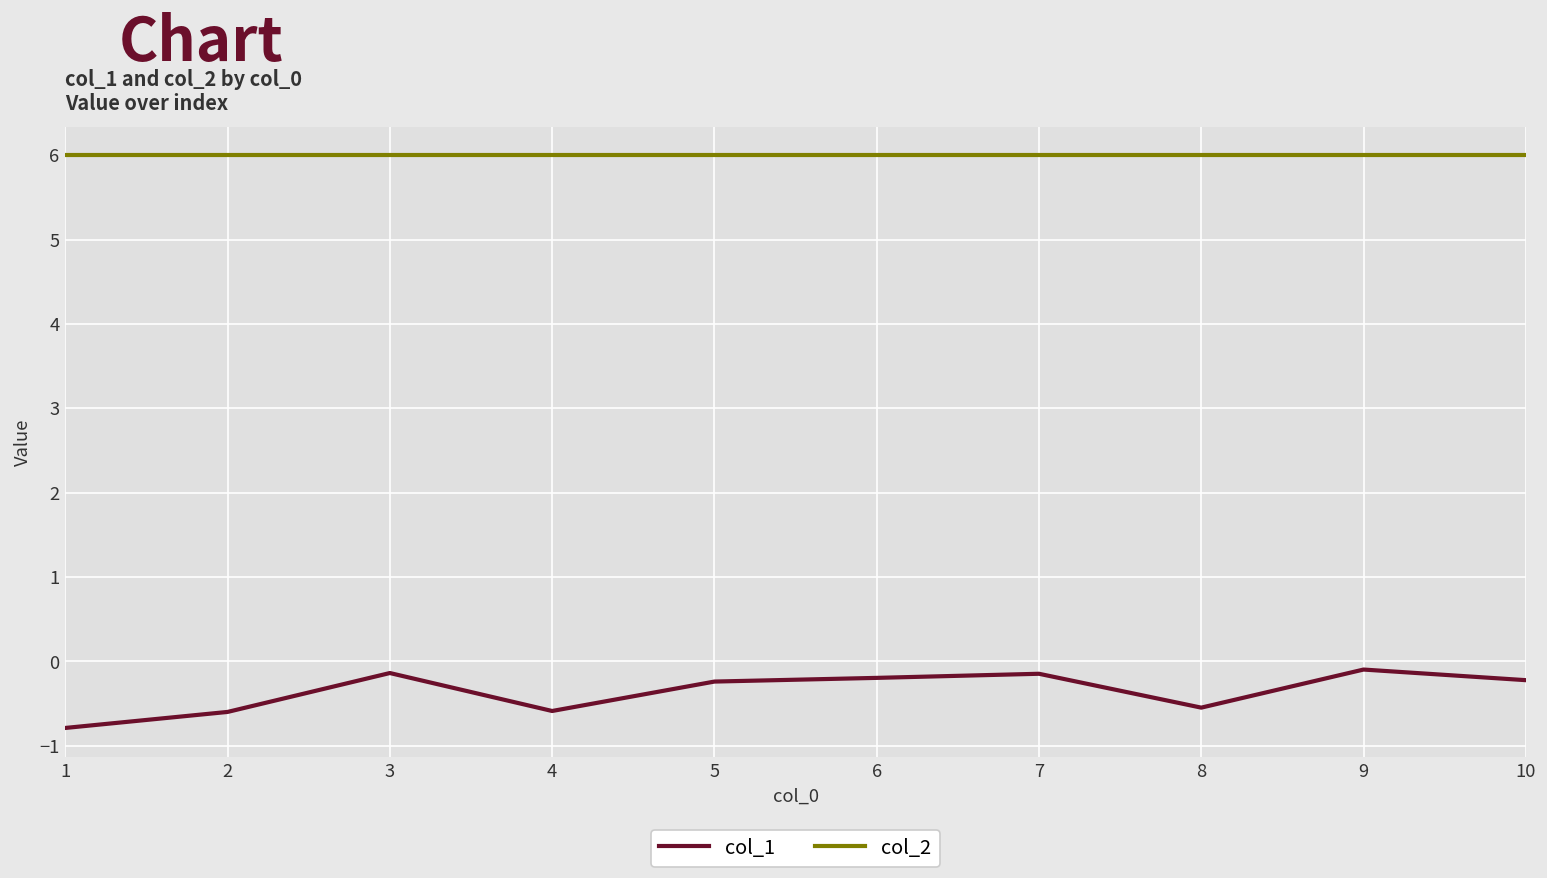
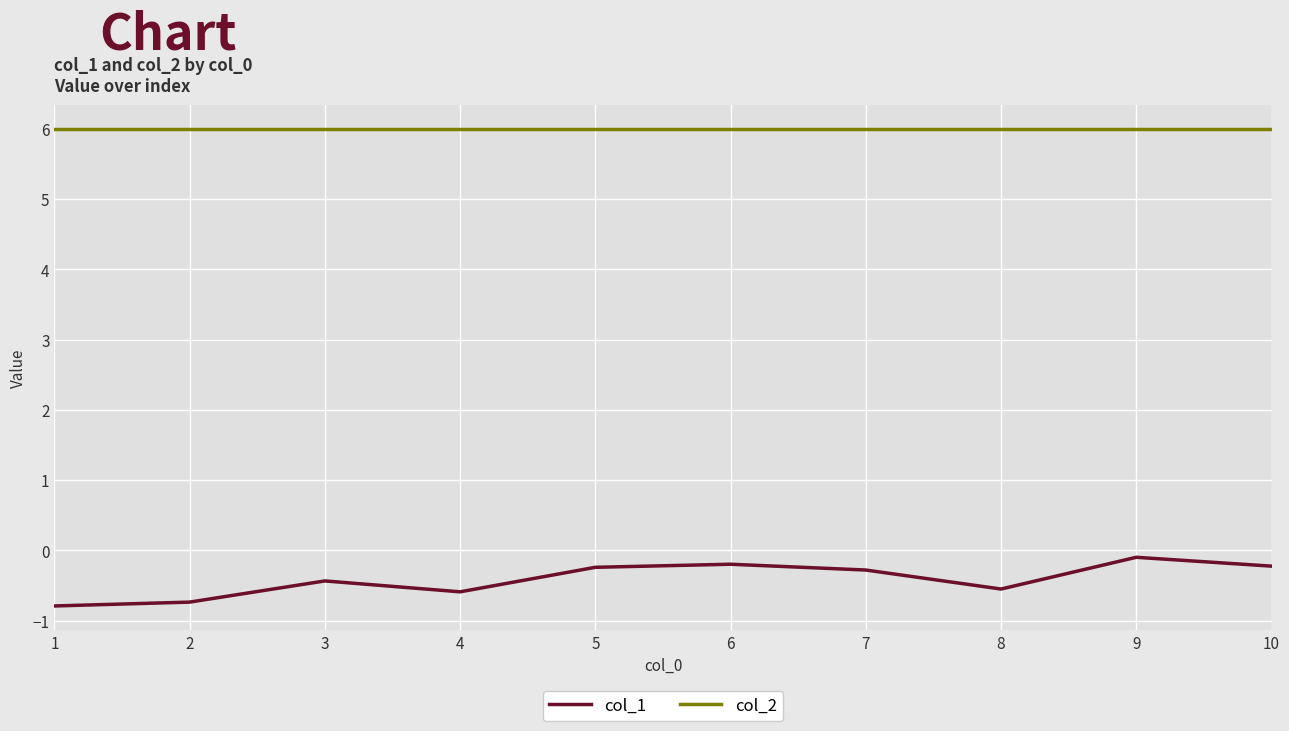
col_1, 2: -0.6 -> -0.7
col_1, 3: -0.1 -> -0.4
col_1, 7: -0.1 -> -0.3
